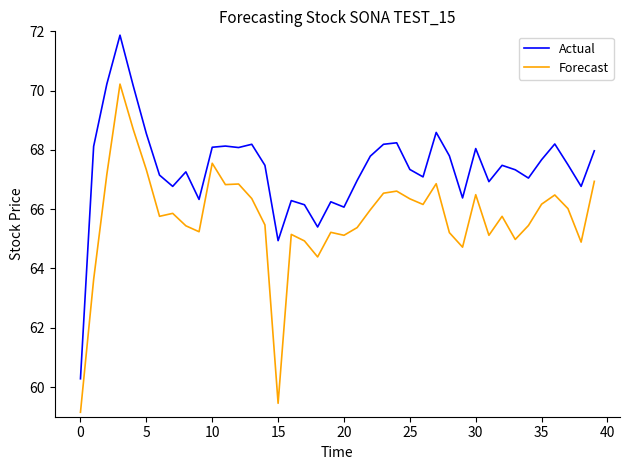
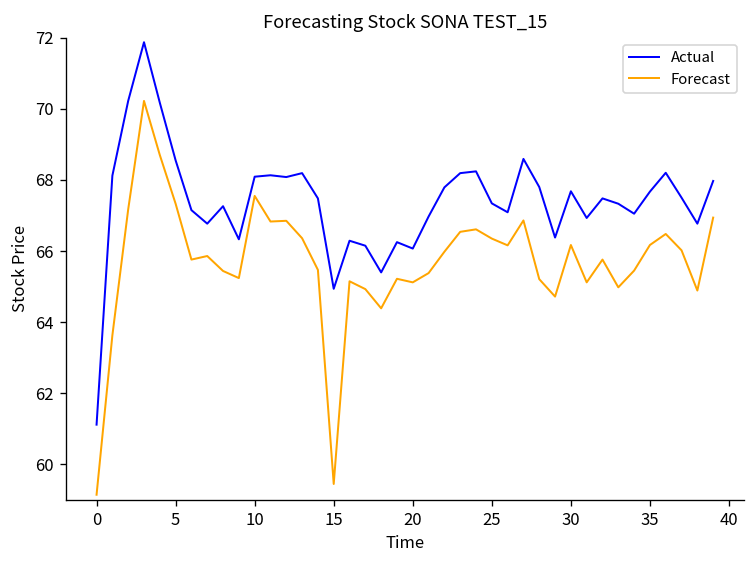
Actual, 0: 60.3 -> 61.1
Actual, 30: 68.0 -> 67.7
Forecast, 30: 66.5 -> 66.2
